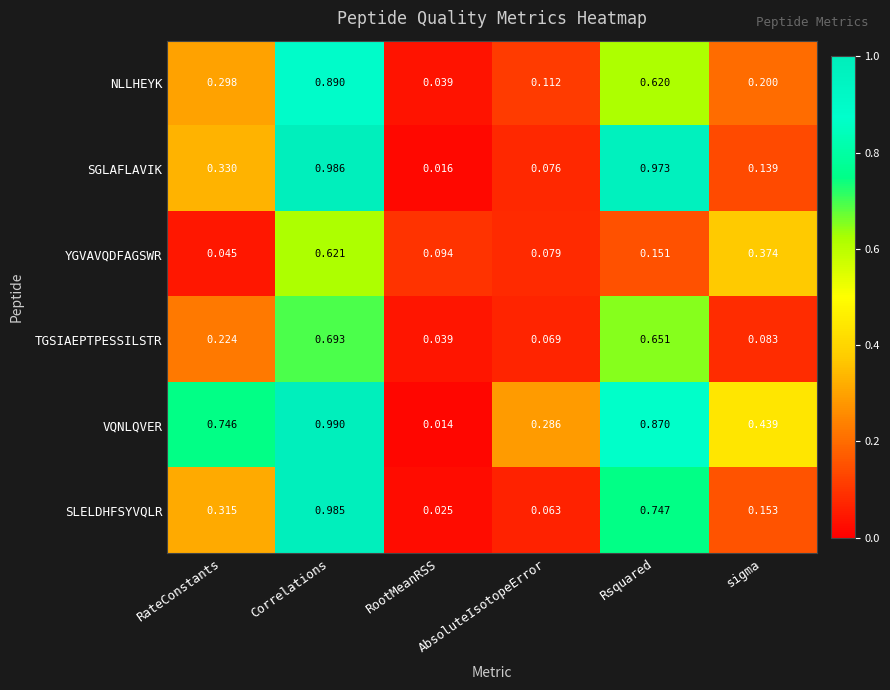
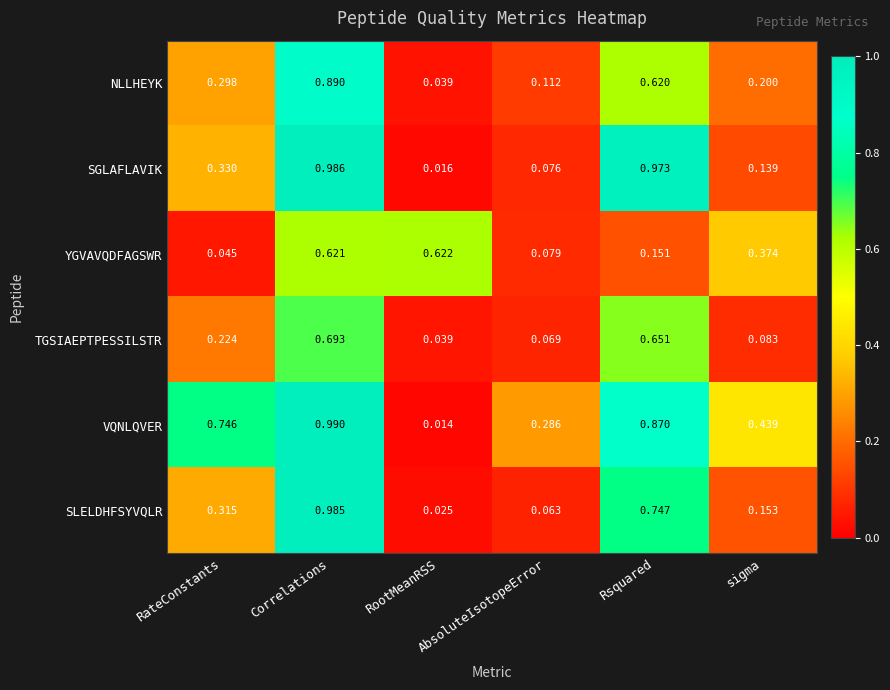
YGVAVQDFAGSWR, RootMeanRSS: 0.094 -> 0.622
